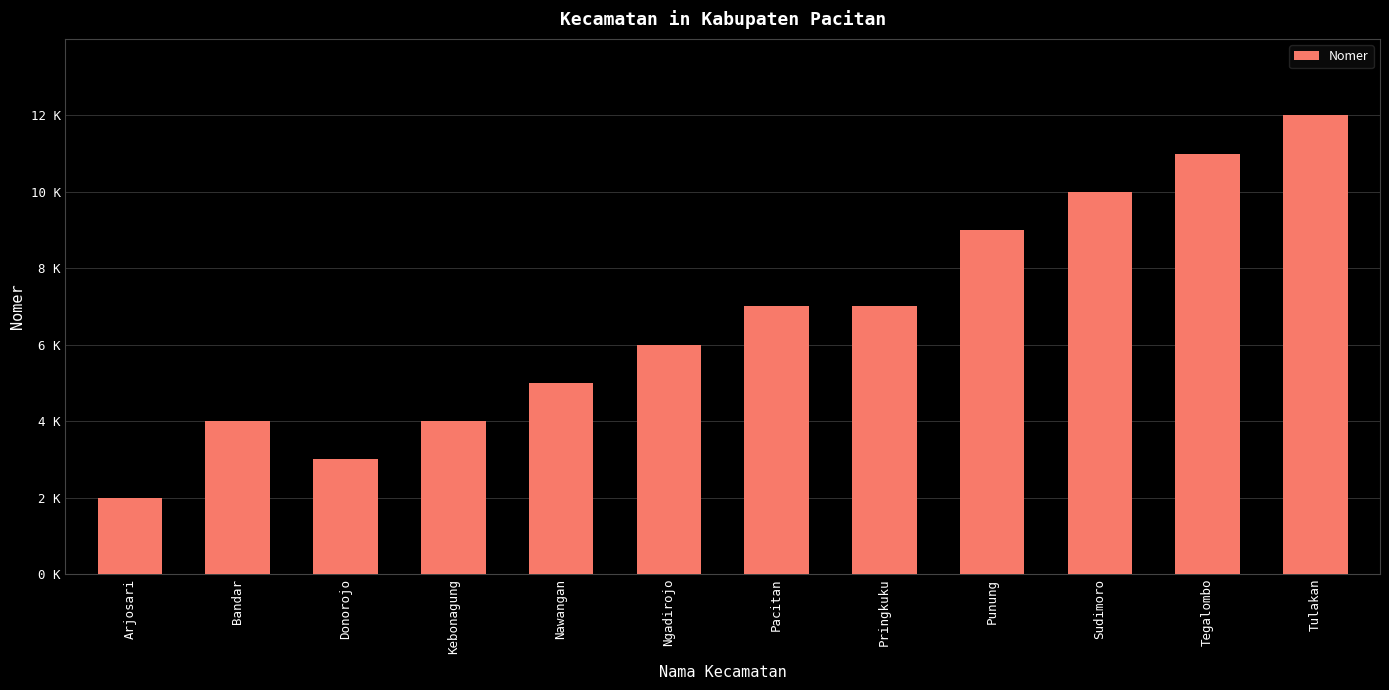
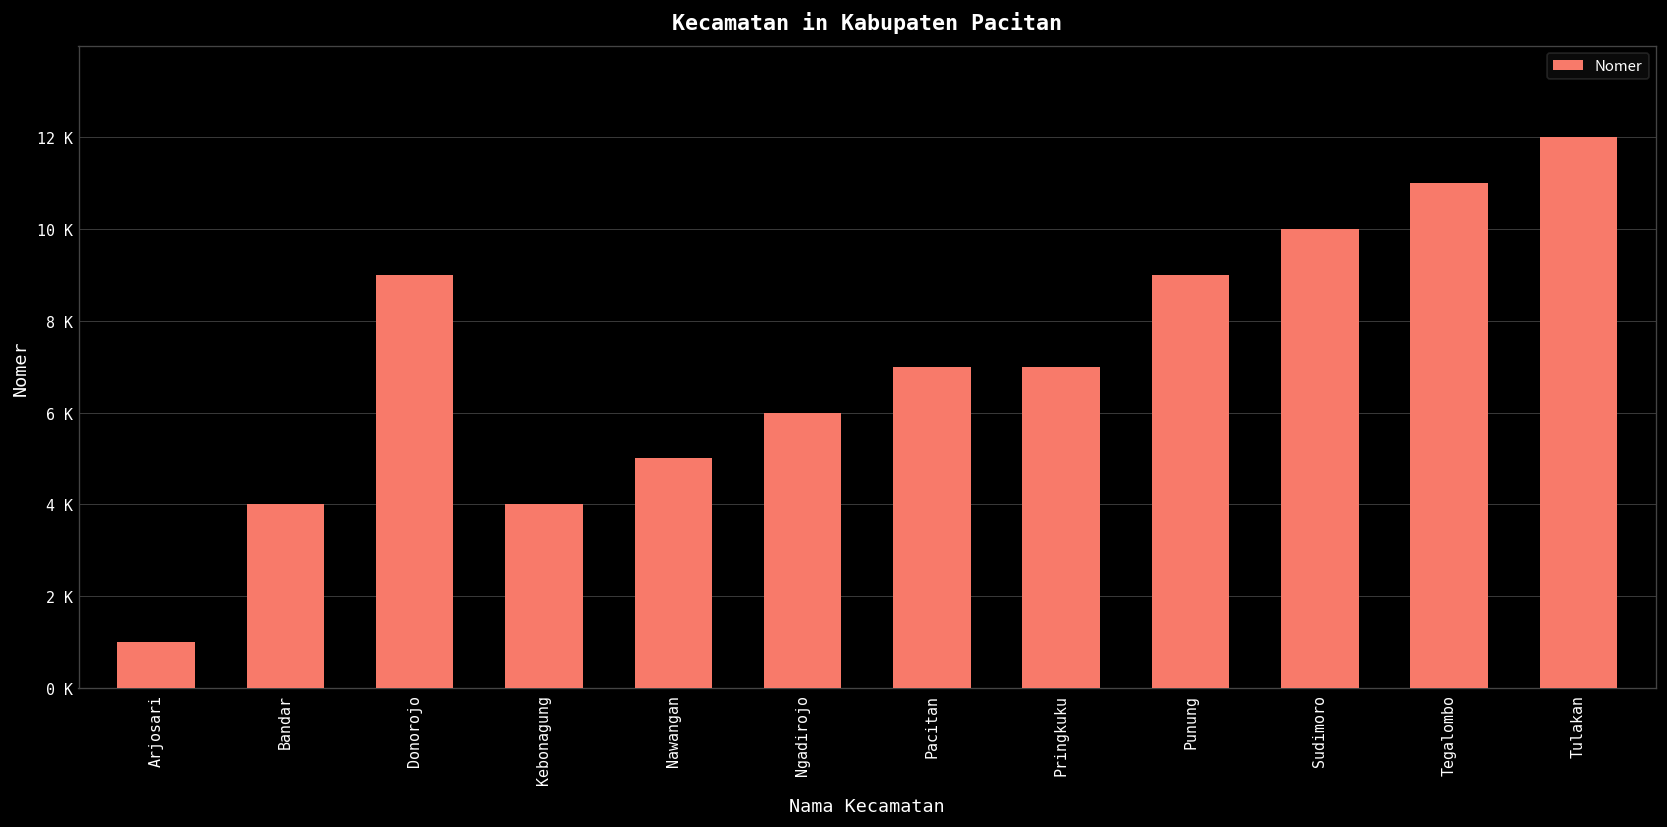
Arjosari: 2000 -> 1000
Donorojo: 3000 -> 9000
